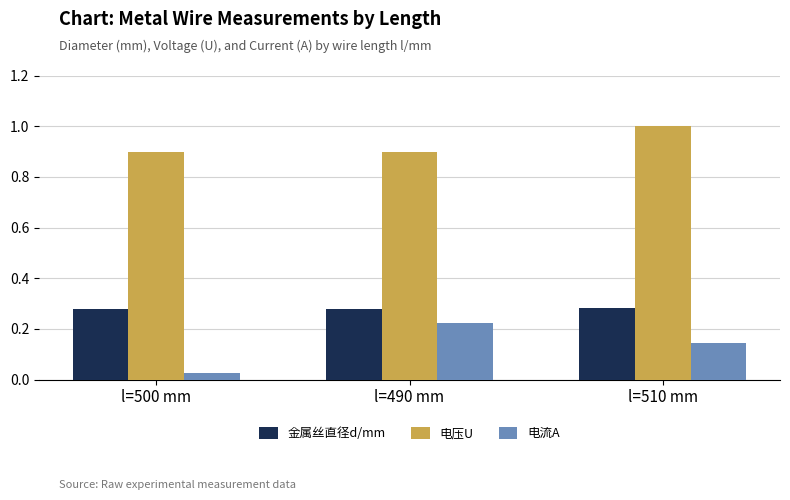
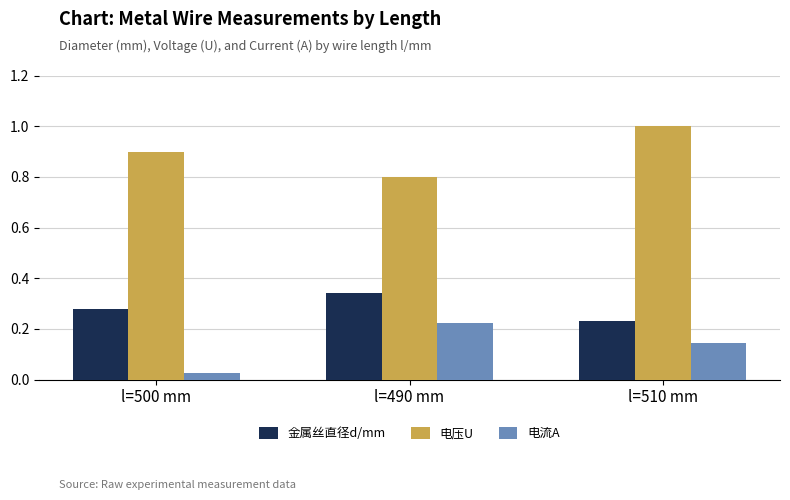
金属丝直径d/mm, l=490 mm: 0.28 -> 0.34
电压U, l=490 mm: 0.9 -> 0.8
金属丝直径d/mm, l=510 mm: 0.28 -> 0.23
